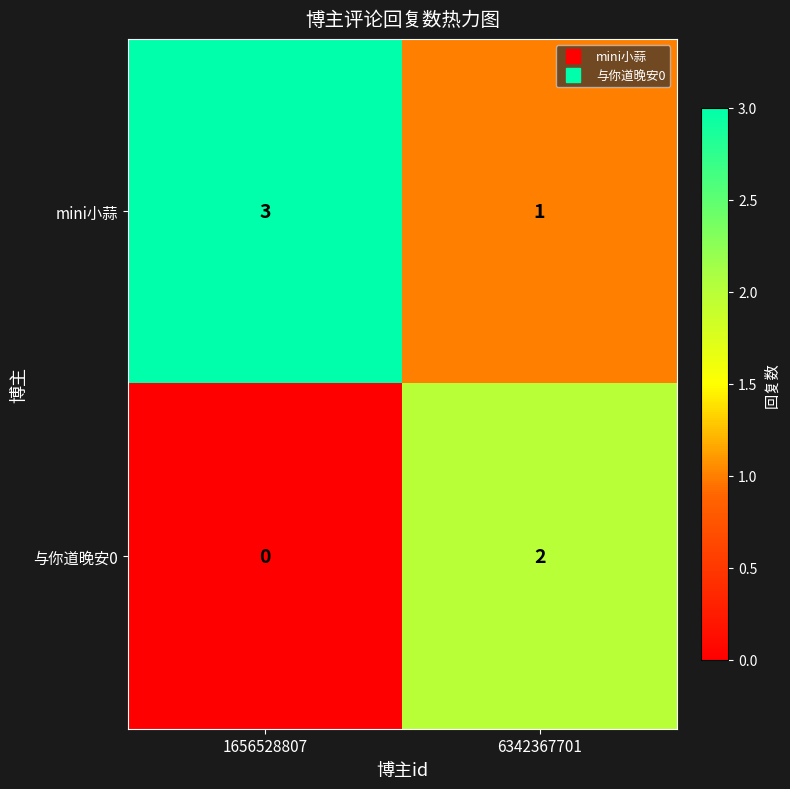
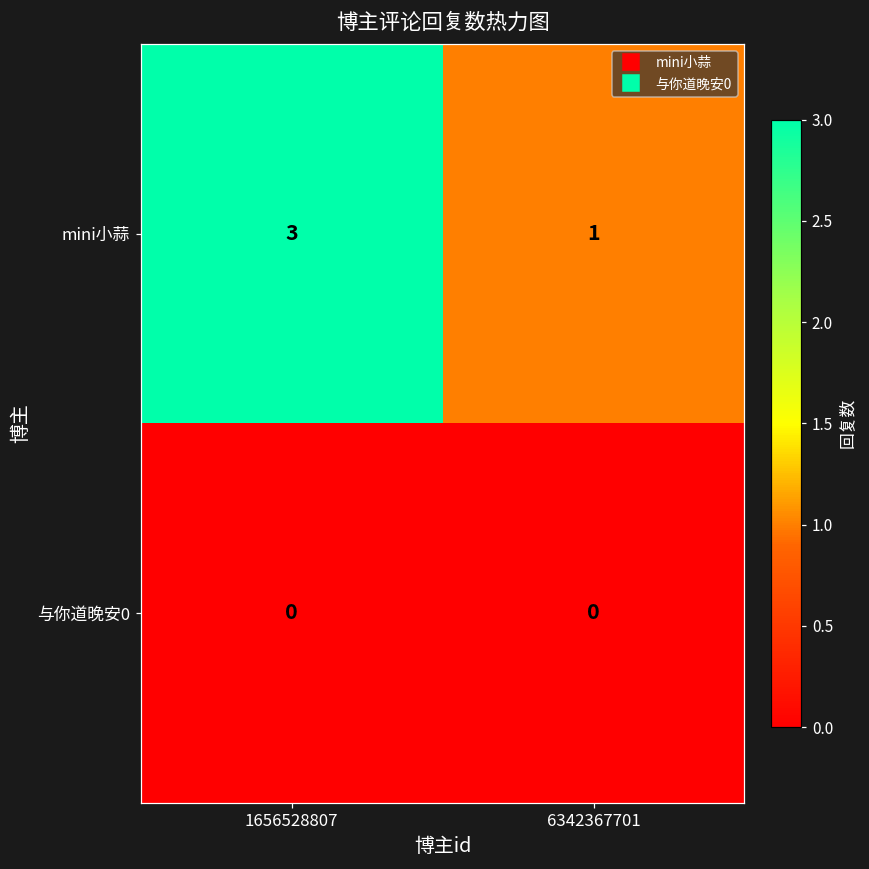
与你道晚安0, 6342367701: 2 -> 0
